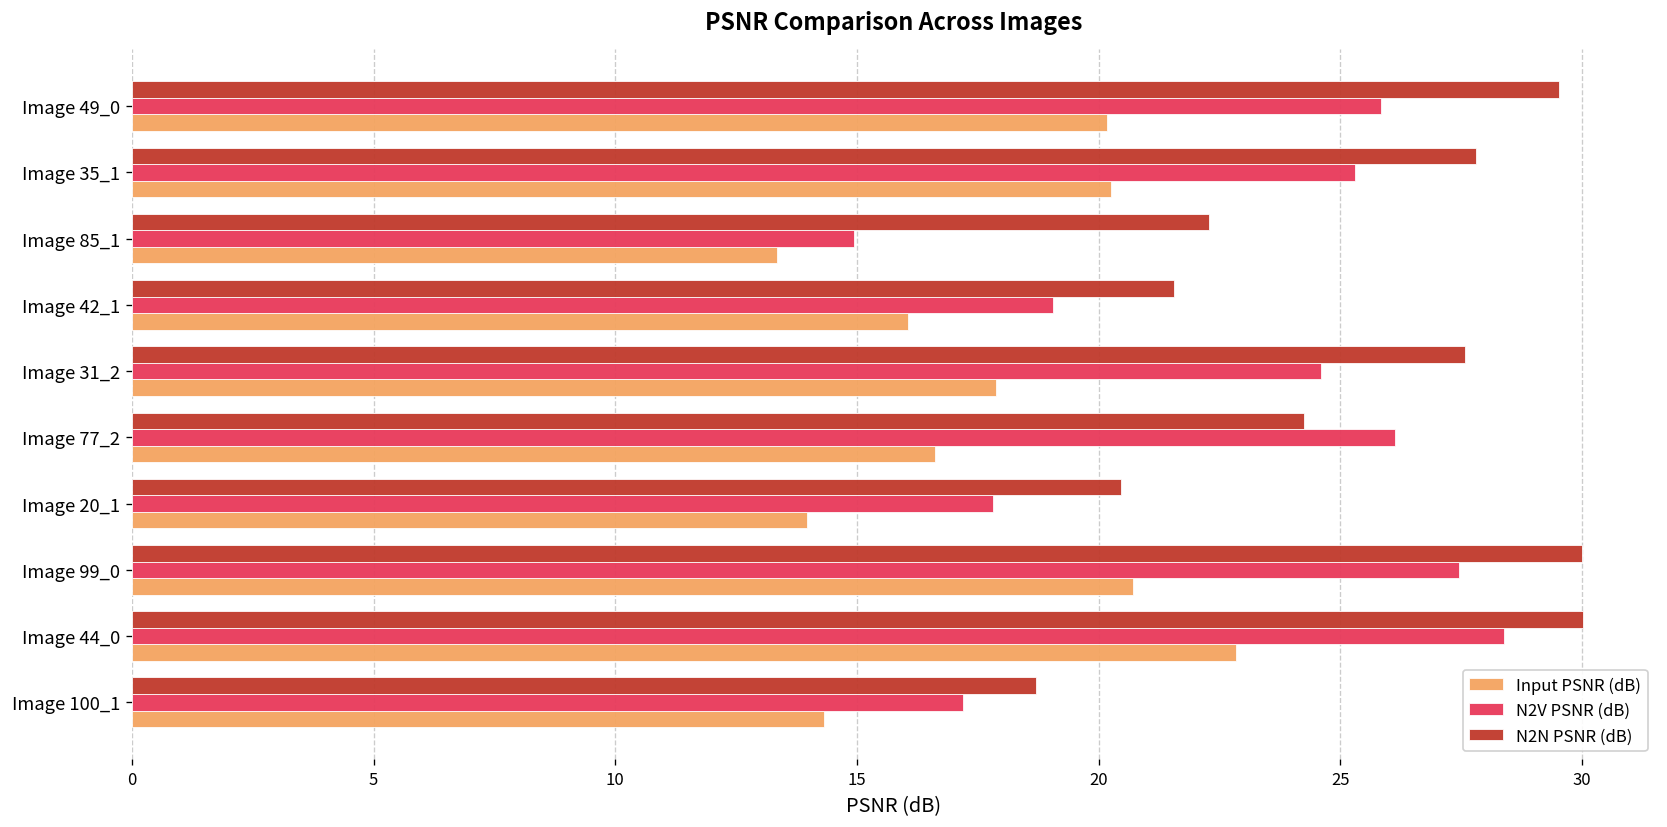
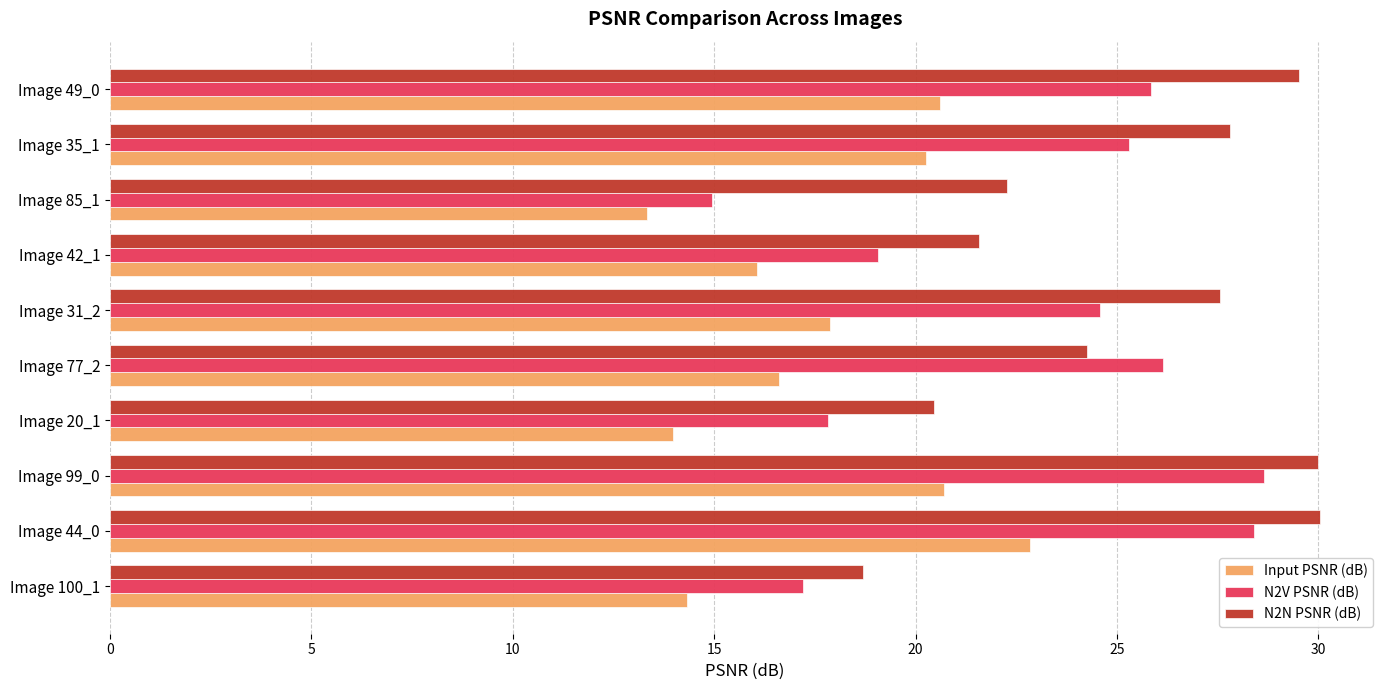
Input PSNR (dB), Image 49_0: 20.2 -> 20.6
N2V PSNR (dB), Image 99_0: 27.5 -> 28.6
